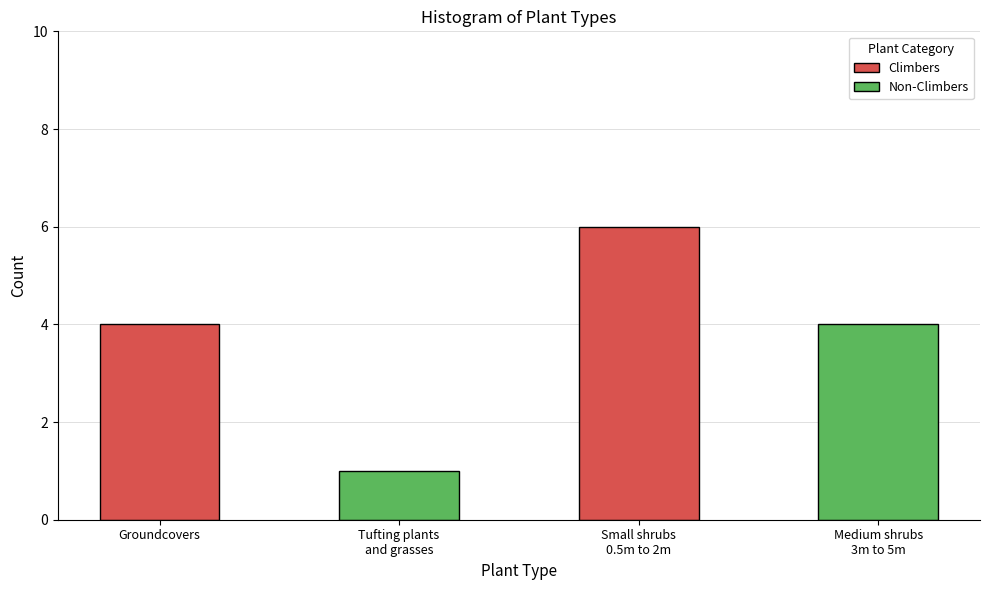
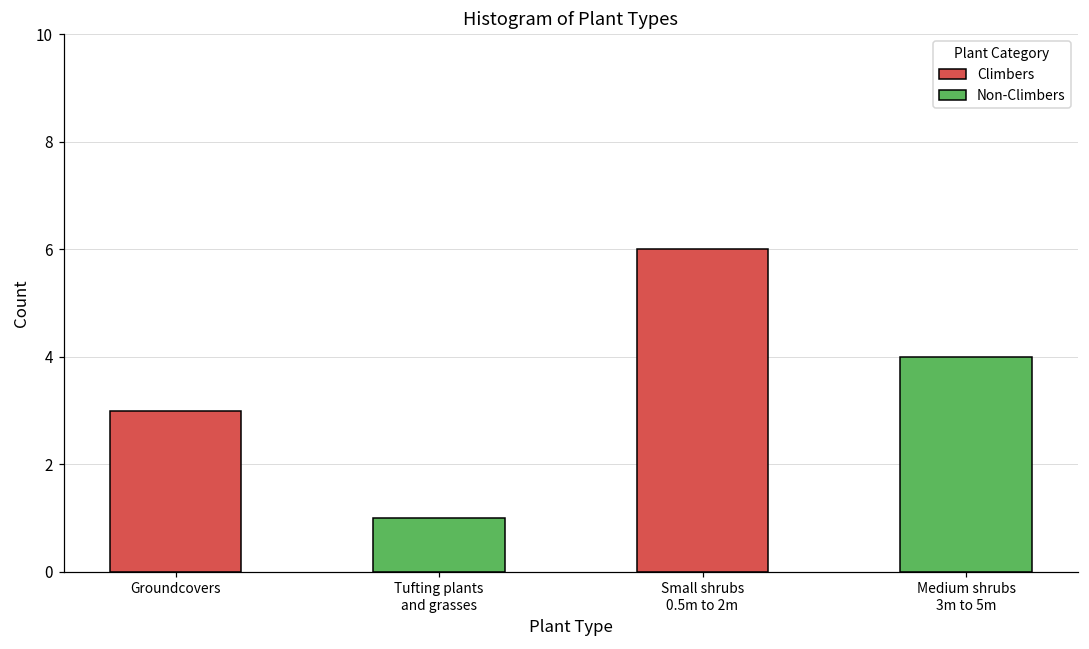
Groundcovers: 4 -> 3
